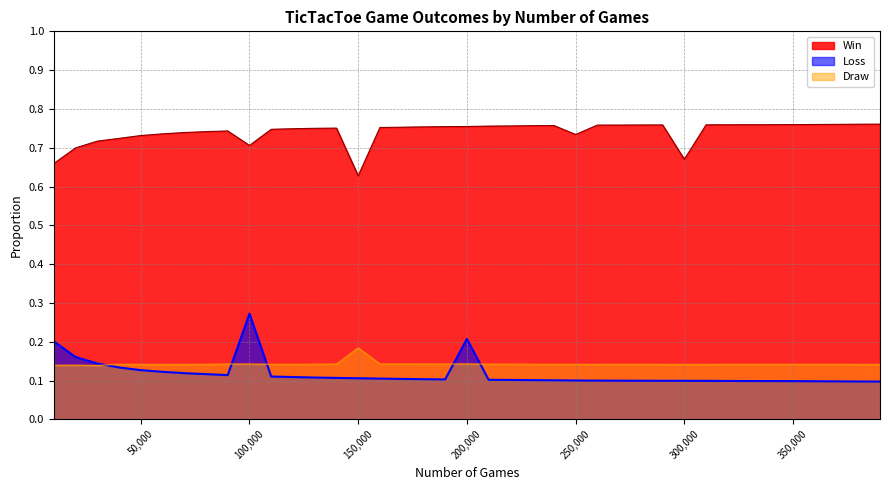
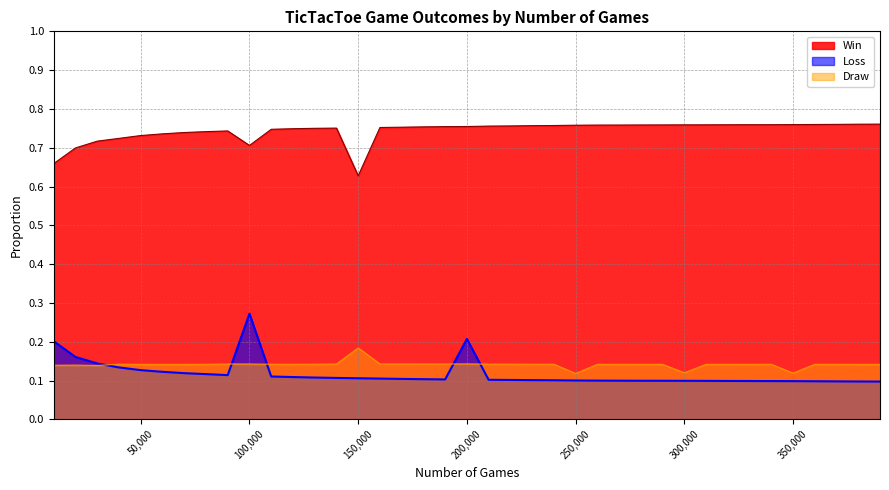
Win, 250,000: 0.73 -> 0.76
Draw, 250,000: 0.14 -> 0.12
Win, 300,000: 0.67 -> 0.76
Draw, 300,000: 0.14 -> 0.12
Draw, 350,000: 0.14 -> 0.12
